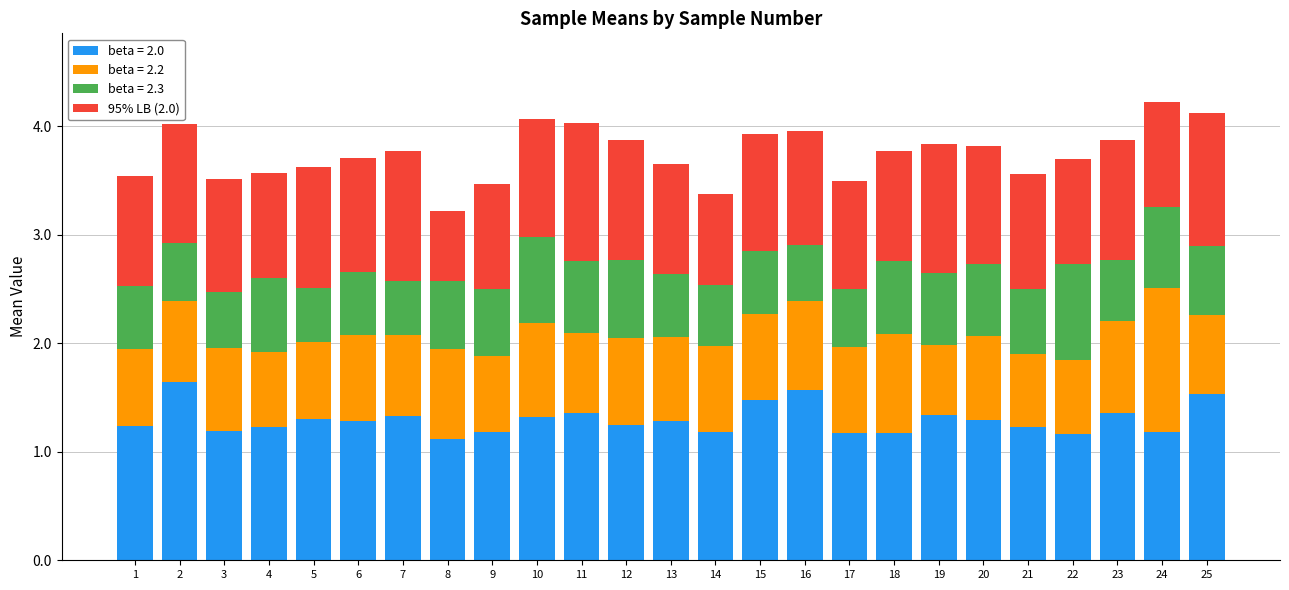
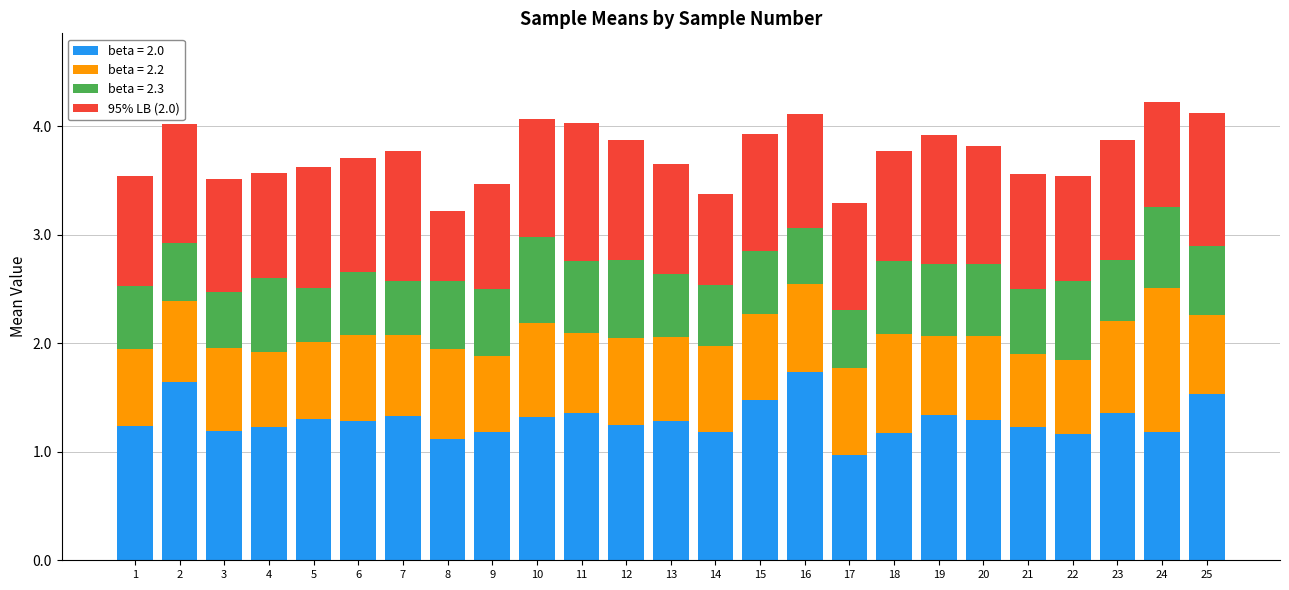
beta = 2.0, 16: 1.57 -> 1.73
beta = 2.0, 17: 1.17 -> 0.97
beta = 2.2, 19: 0.64 -> 0.73
beta = 2.3, 22: 0.89 -> 0.73
